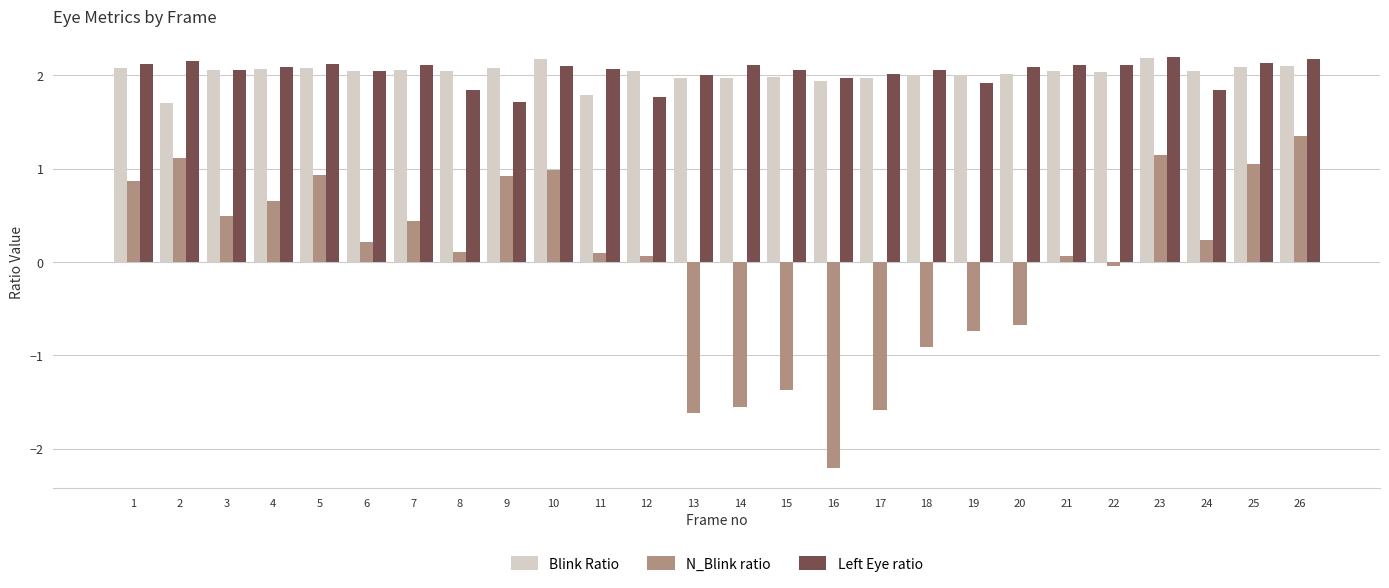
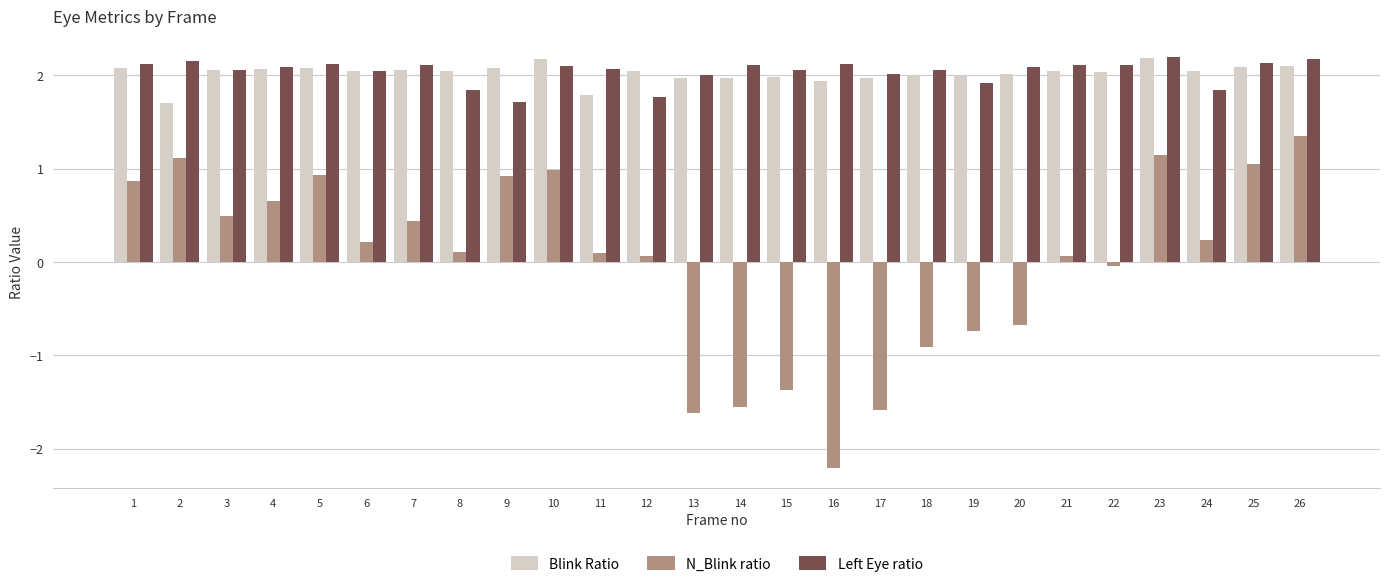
Left Eye ratio, 16: 2.0 -> 2.1
